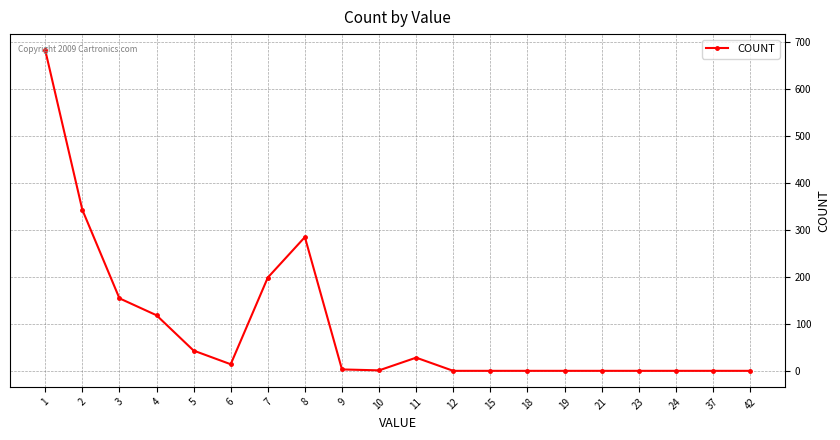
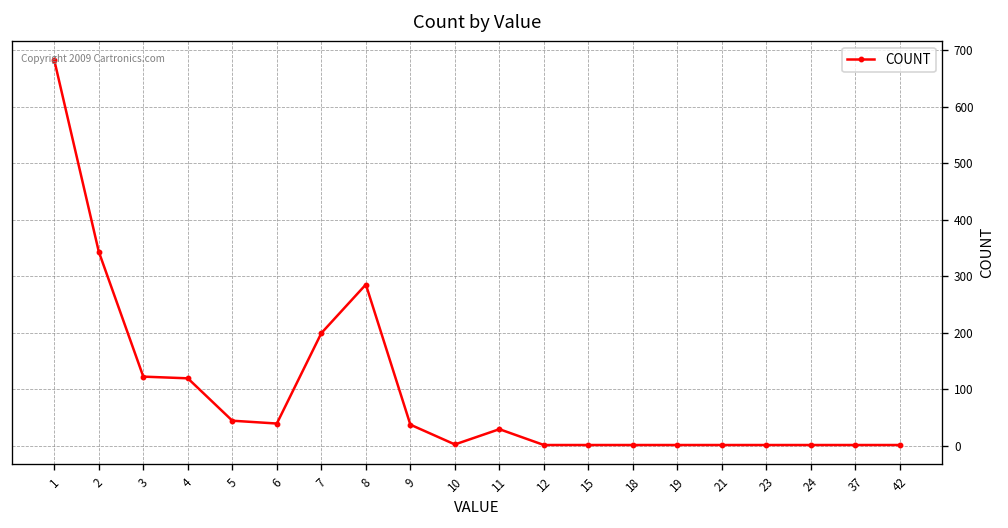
3: 160 -> 120
6: 20 -> 40
9: 0 -> 40
